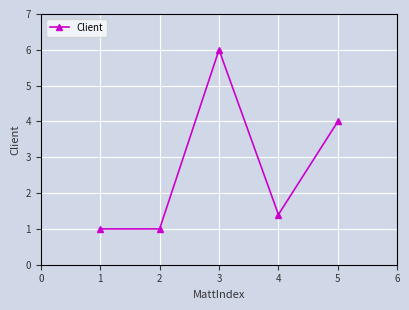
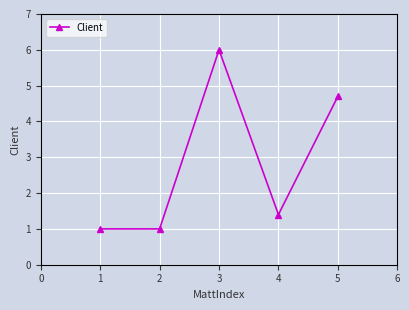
5: 4.0 -> 4.7
